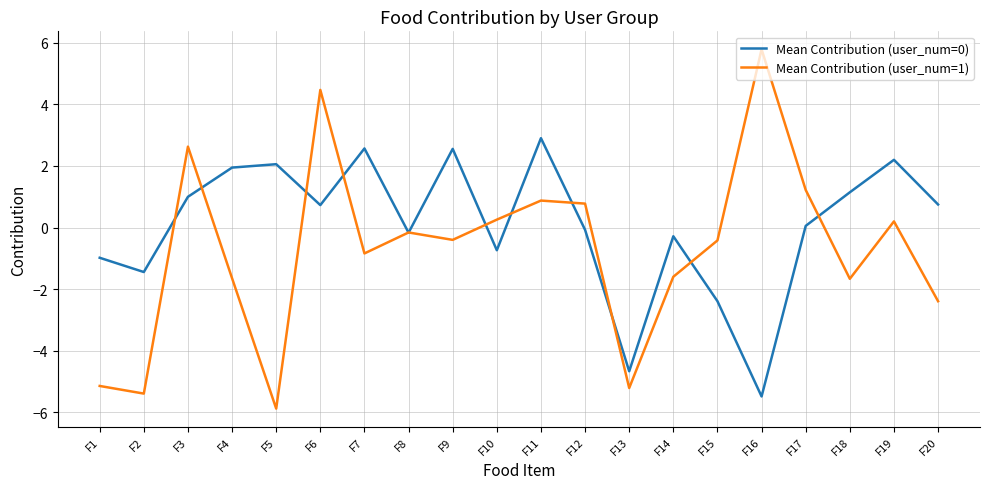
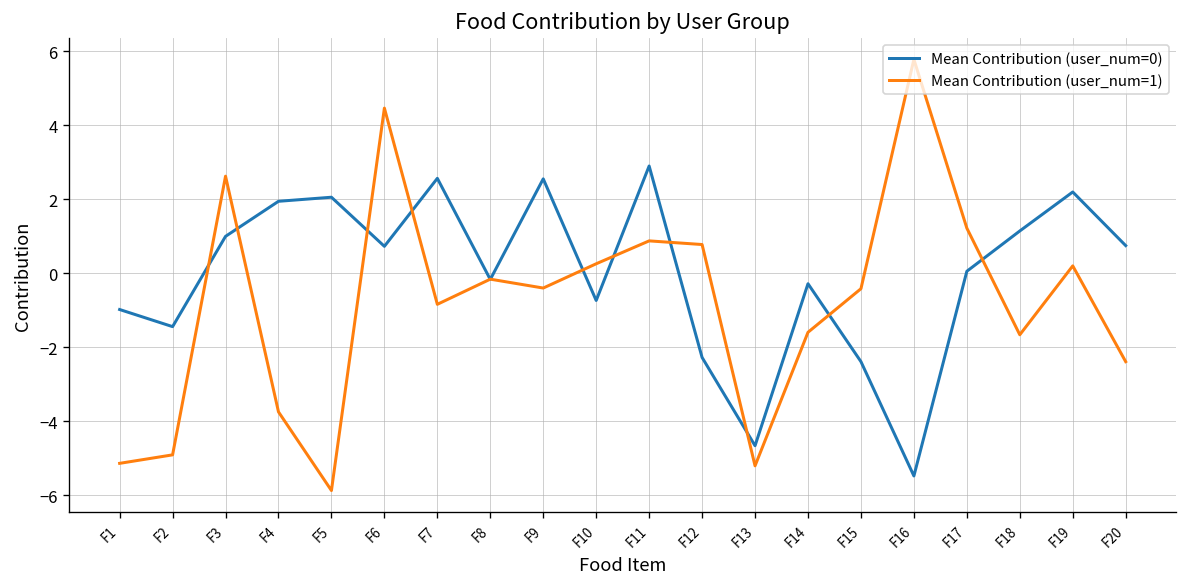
Mean Contribution (user_num=1), F2: -5.4 -> -4.9
Mean Contribution (user_num=1), F4: -1.6 -> -3.7
Mean Contribution (user_num=0), F12: -0.1 -> -2.3
